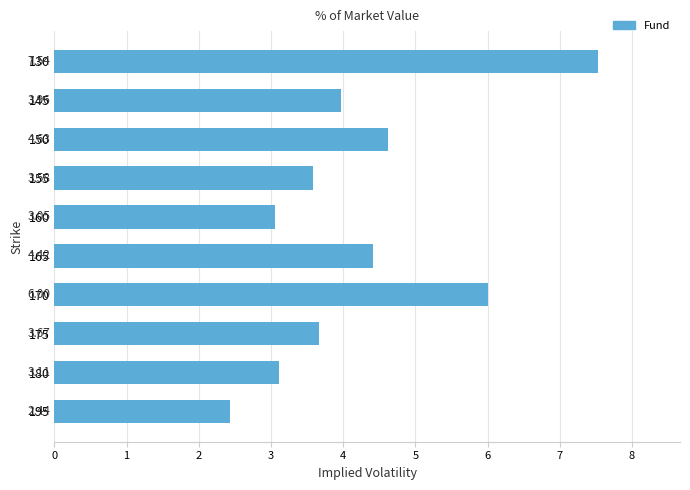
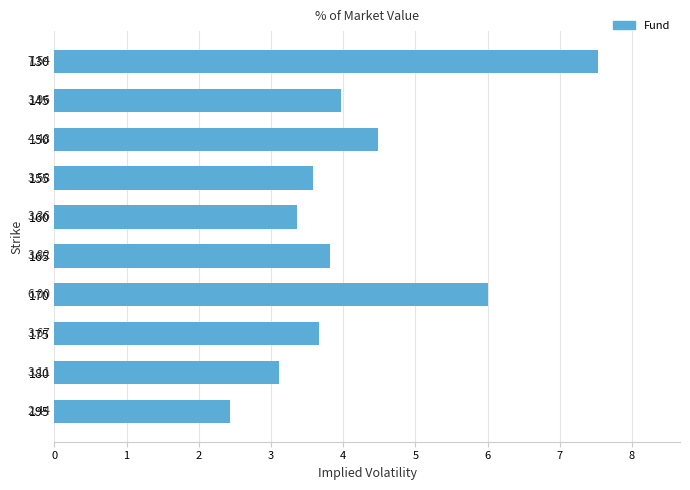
150: 4.63 -> 4.48
160: 3.05 -> 3.36
165: 4.42 -> 3.82
